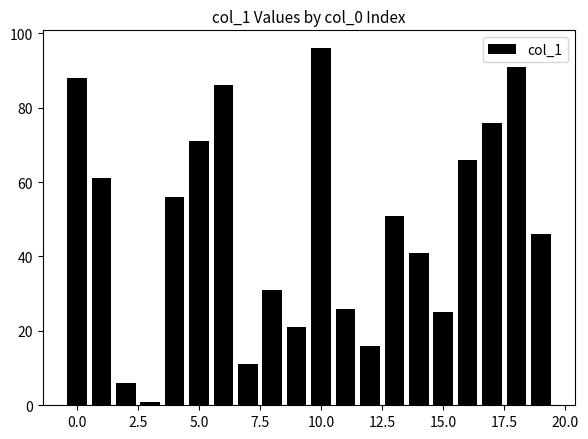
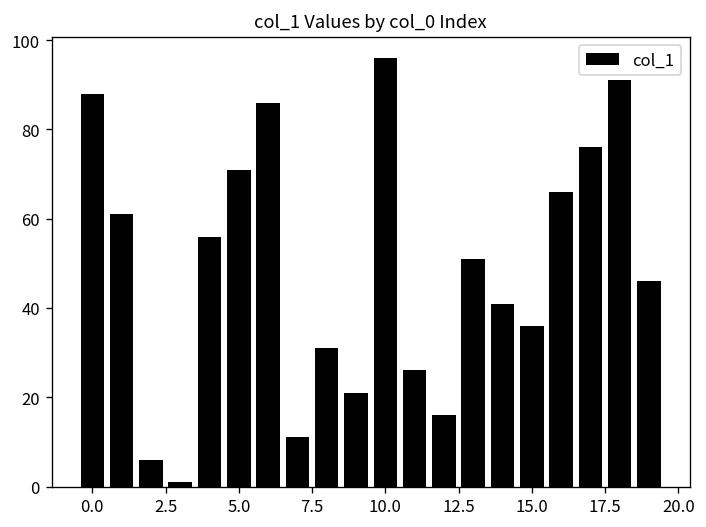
15.0: 25 -> 36
